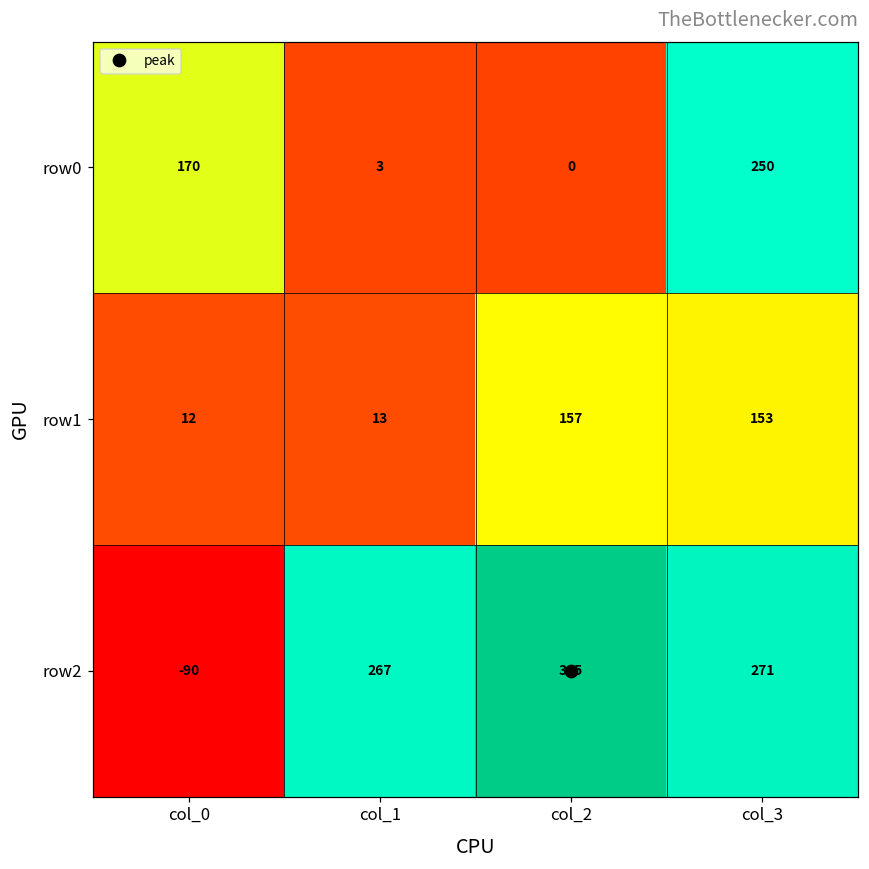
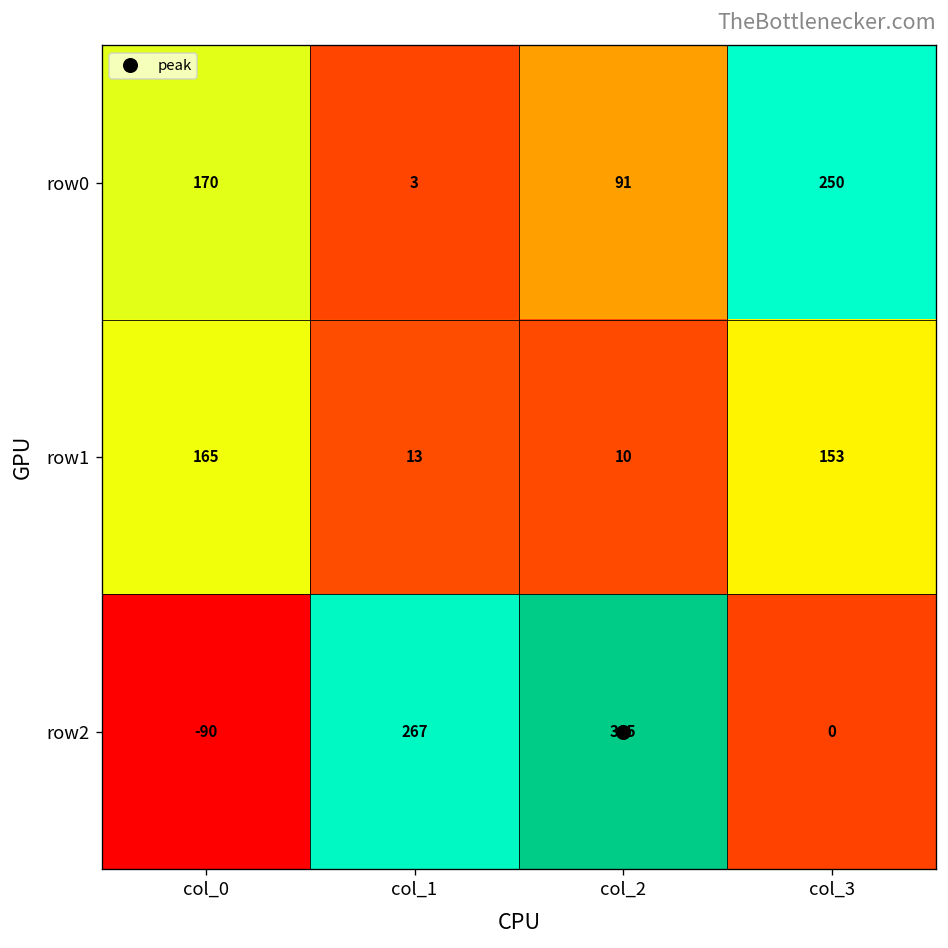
row0, col_2: 0 -> 91
row1, col_0: 12 -> 165
row1, col_2: 157 -> 10
row2, col_3: 271 -> 0
